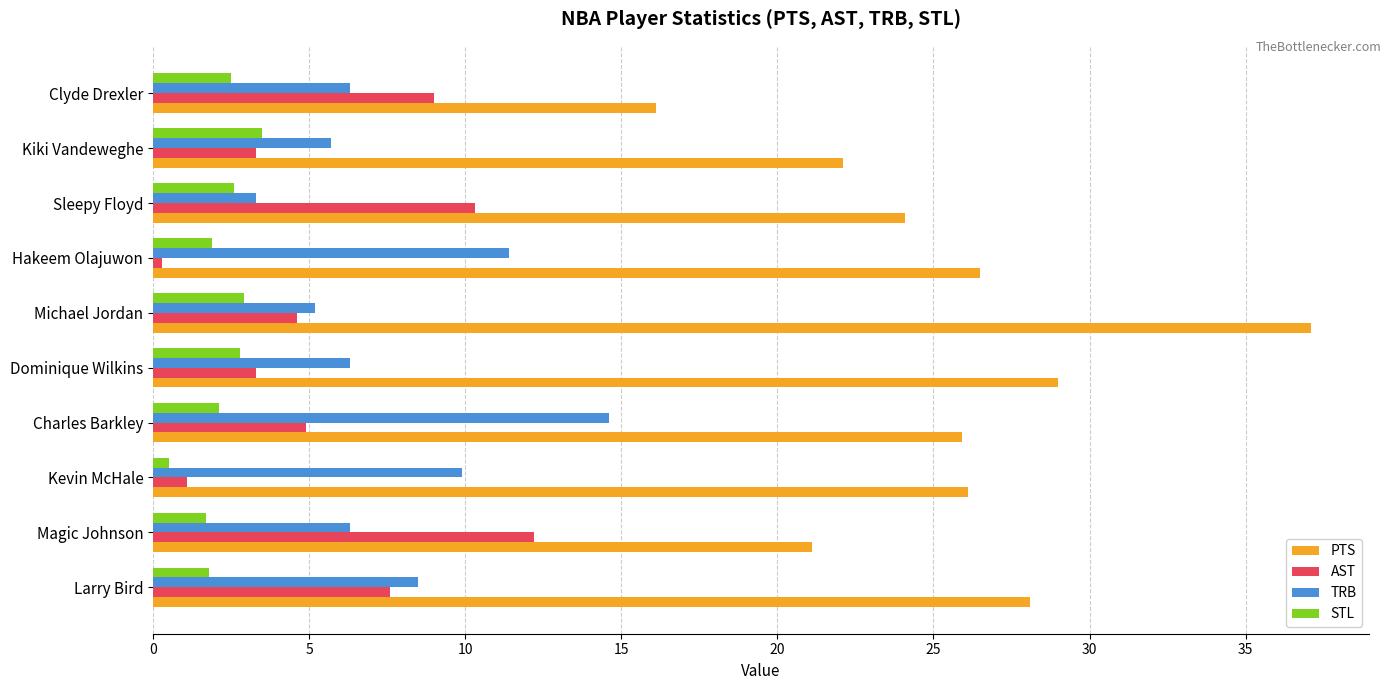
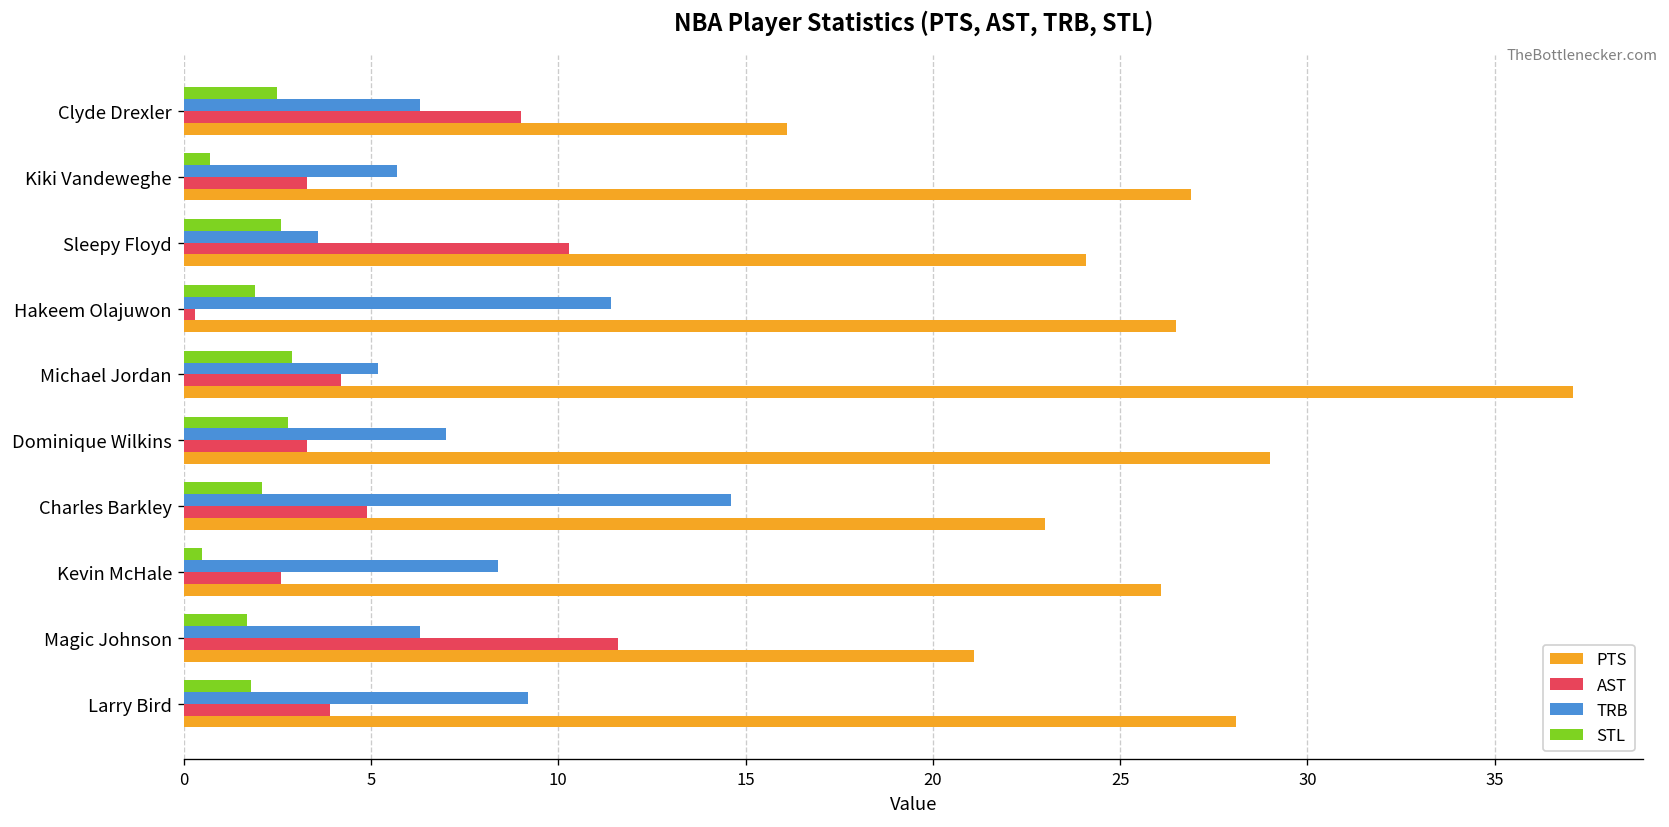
STL, Kiki Vandeweghe: 3.5 -> 0.7
PTS, Kiki Vandeweghe: 22.1 -> 26.9
TRB, Sleepy Floyd: 3.3 -> 3.6
AST, Michael Jordan: 4.6 -> 4.2
TRB, Dominique Wilkins: 6.3 -> 7.0
PTS, Charles Barkley: 25.9 -> 23.0
TRB, Kevin McHale: 9.9 -> 8.4
AST, Kevin McHale: 1.1 -> 2.6
AST, Magic Johnson: 12.2 -> 11.6
TRB, Larry Bird: 8.5 -> 9.2
AST, Larry Bird: 7.6 -> 3.9
